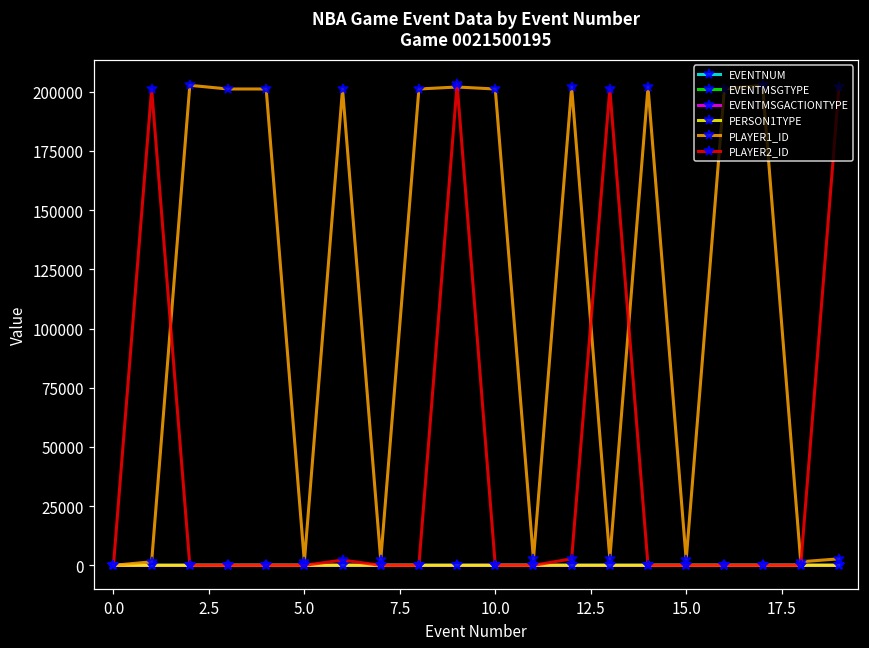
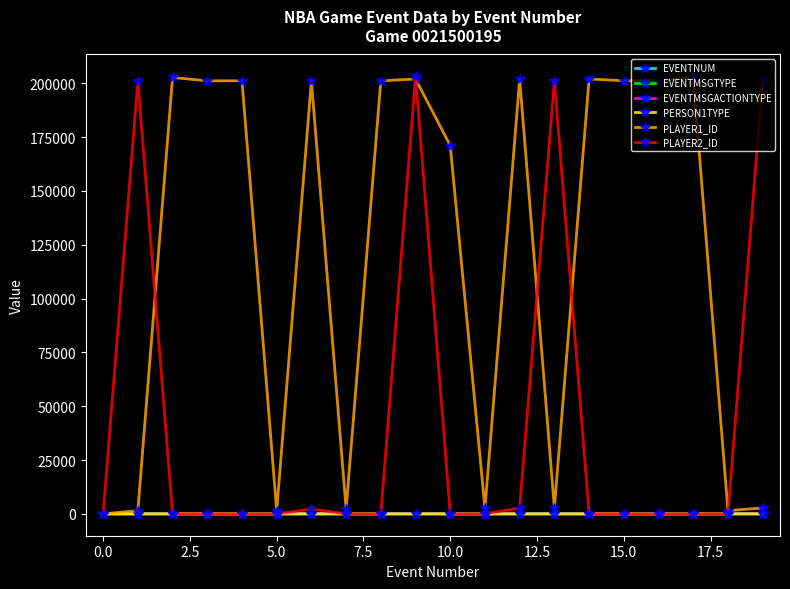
PLAYER1_ID, 10.0: 201000 -> 171000
PLAYER1_ID, 15.0: 2000 -> 201000
